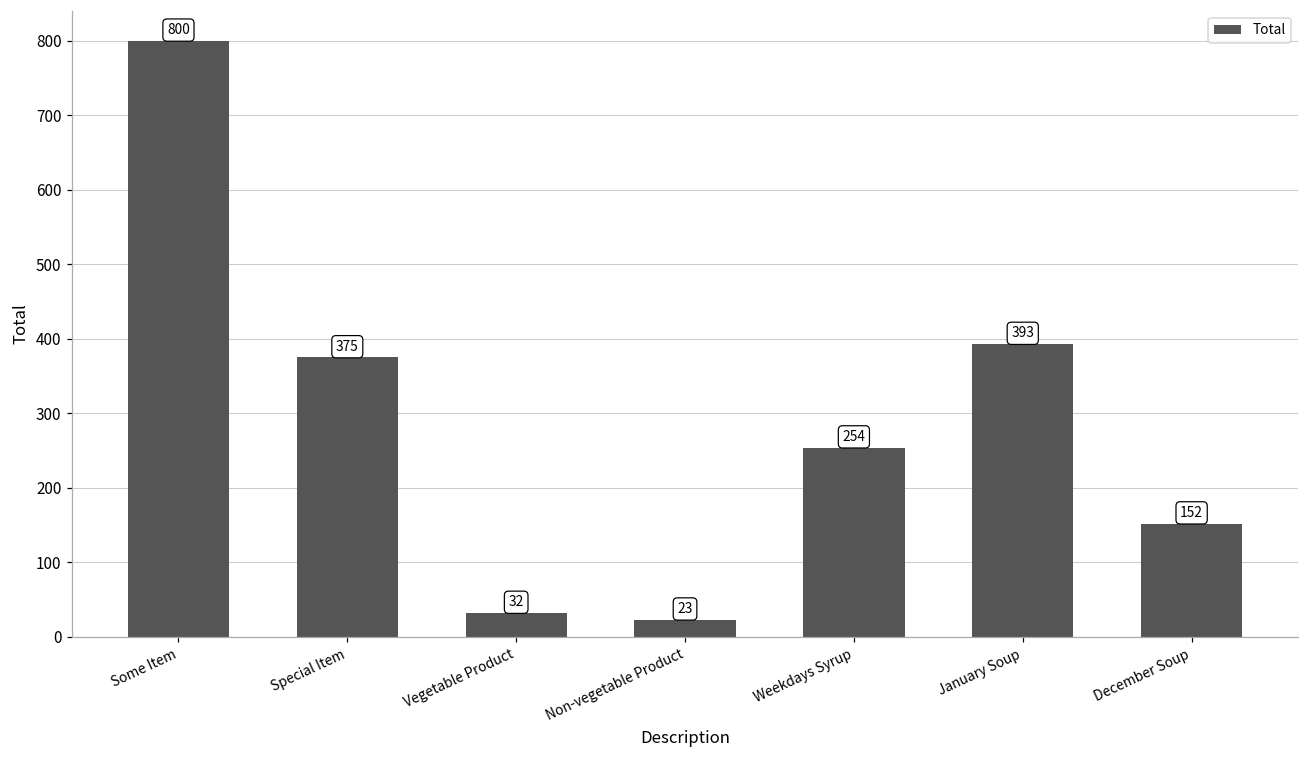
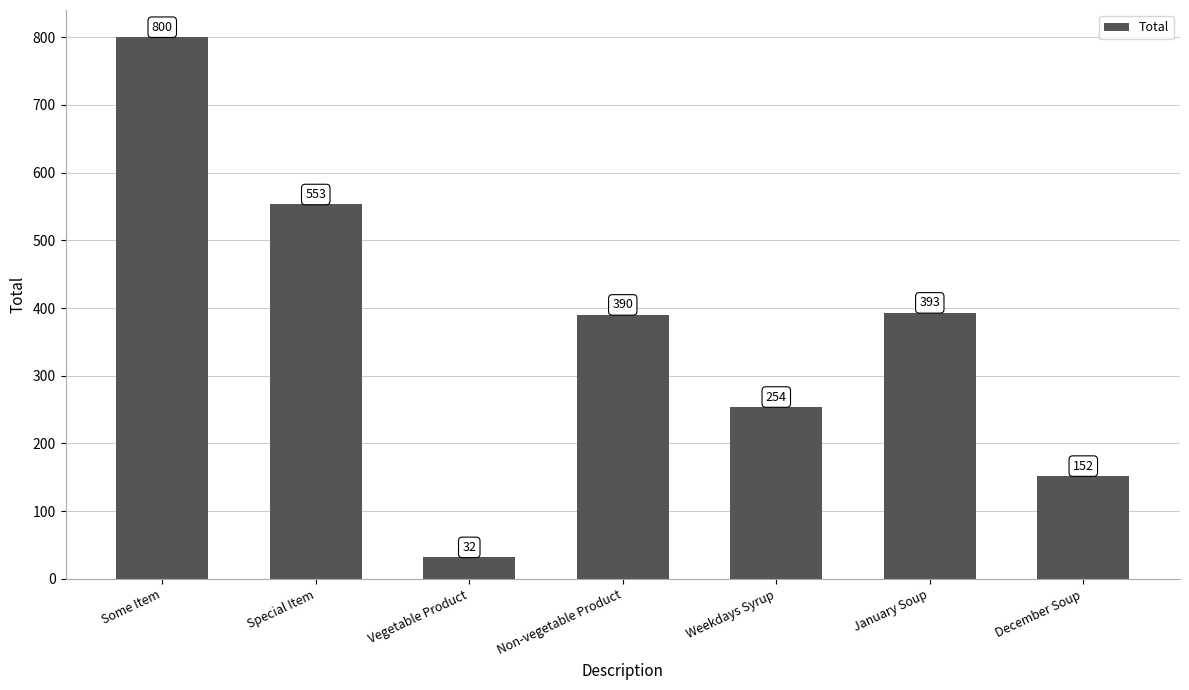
Special Item: 375 -> 553
Non-vegetable Product: 23 -> 390
